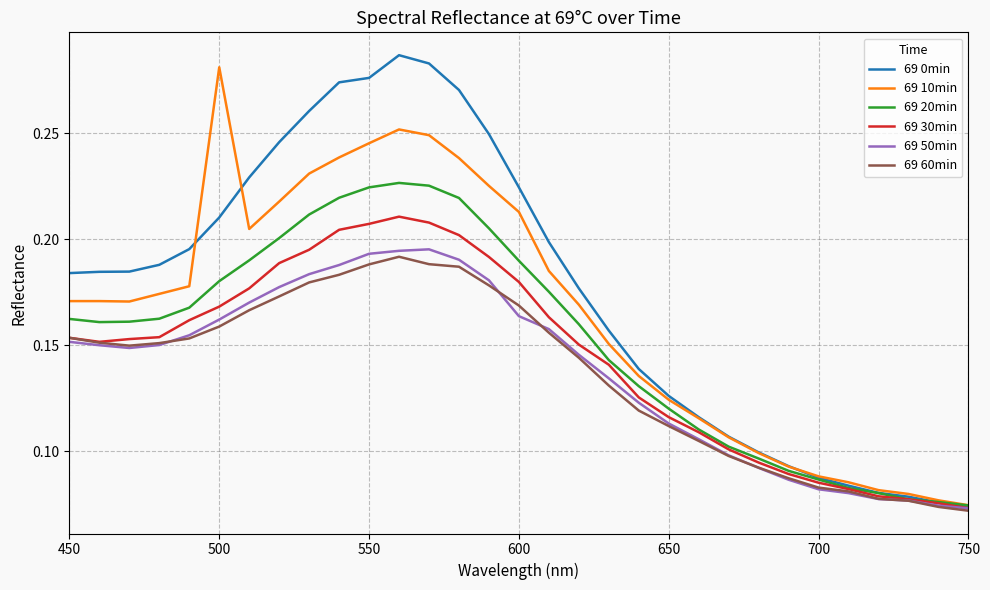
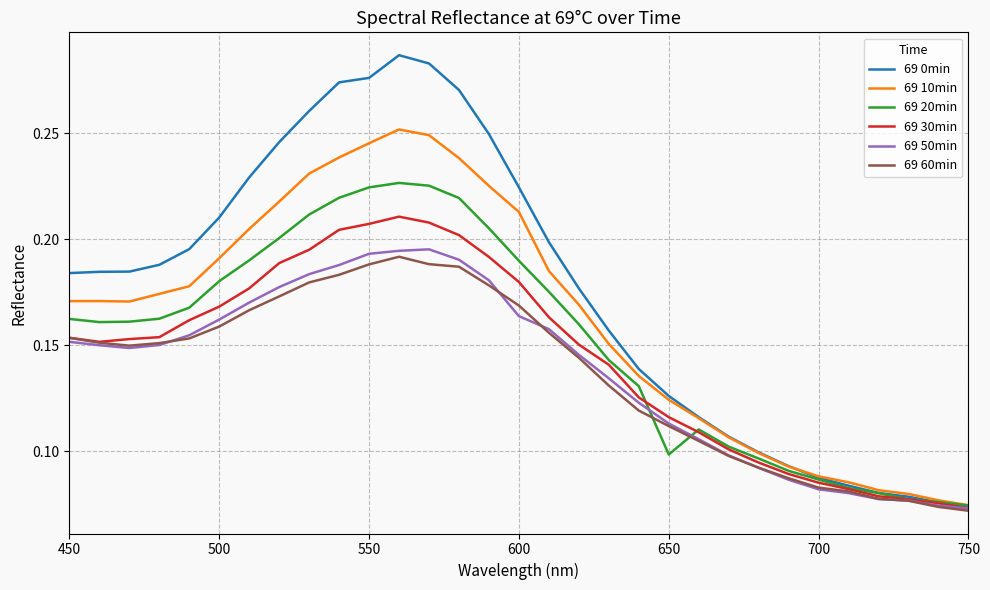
69 10min, 500: 0.281 -> 0.191
69 20min, 650: 0.120 -> 0.099
